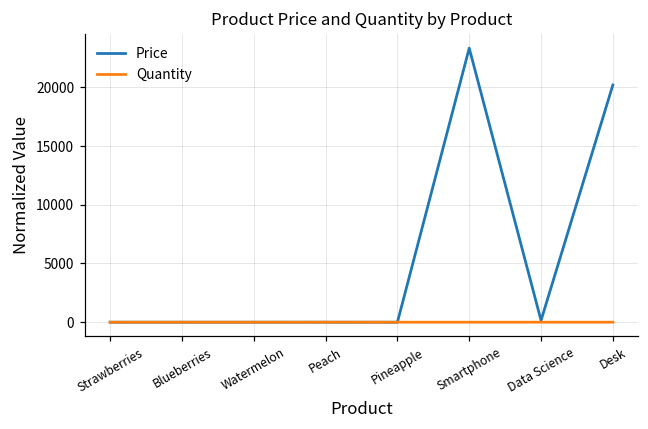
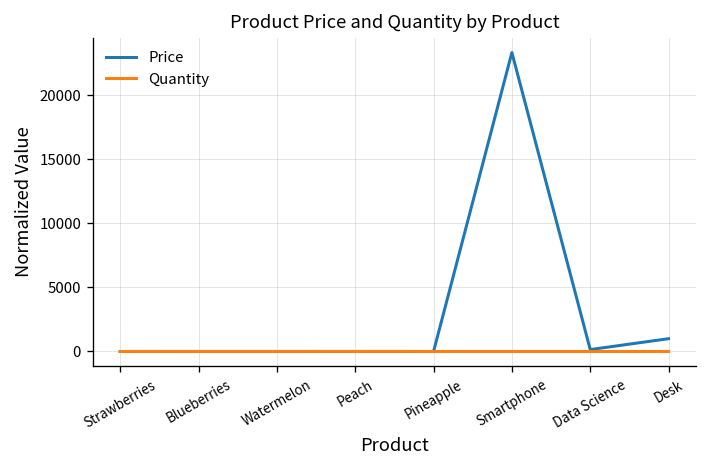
Price, Desk: 20200 -> 1000
